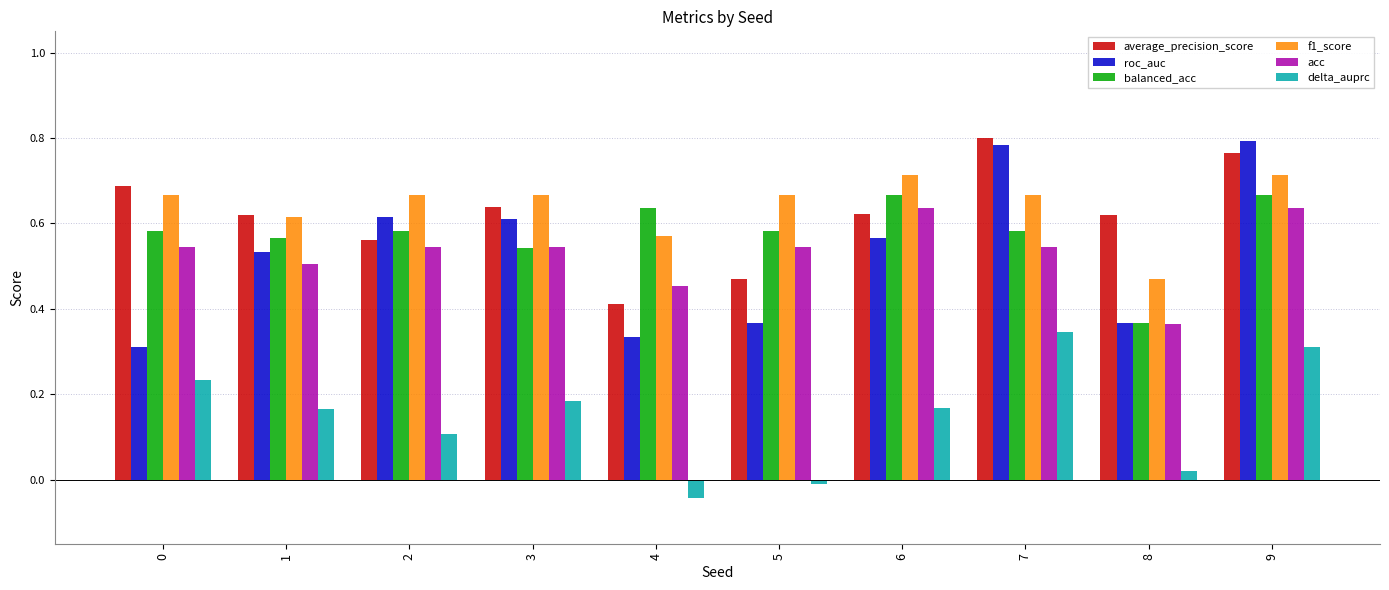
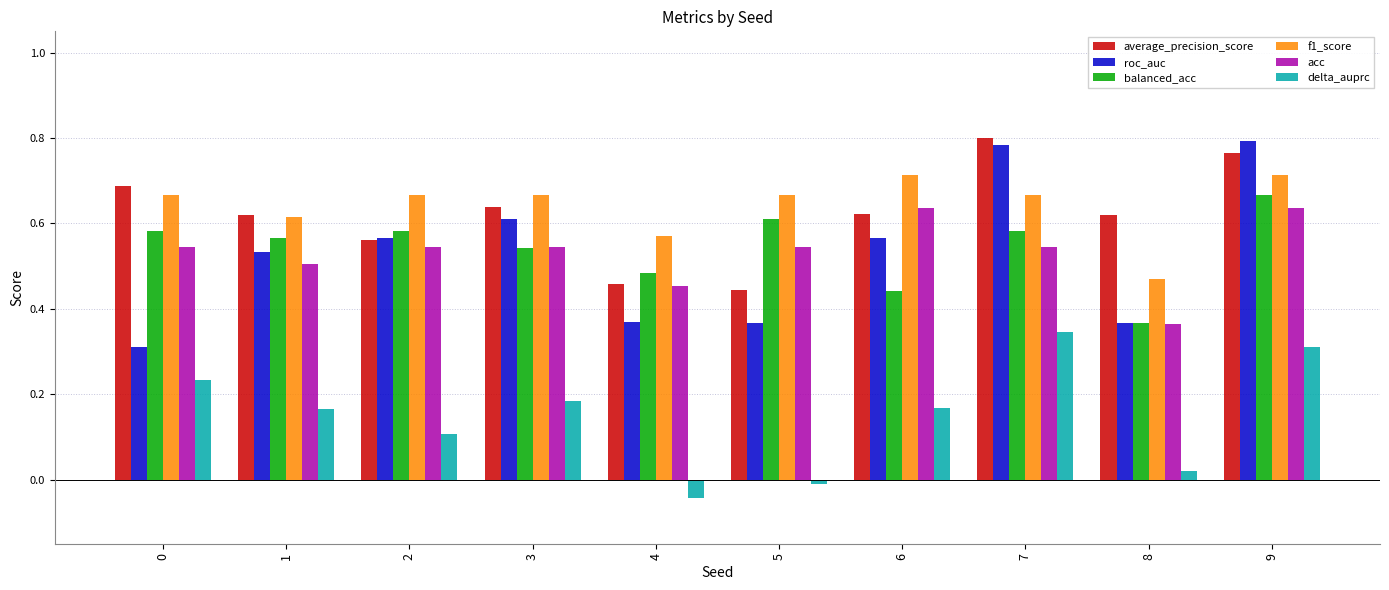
roc_auc, 2: 0.61 -> 0.57
average_precision_score, 4: 0.41 -> 0.46
roc_auc, 4: 0.33 -> 0.37
balanced_acc, 4: 0.64 -> 0.48
average_precision_score, 5: 0.47 -> 0.44
balanced_acc, 5: 0.58 -> 0.61
balanced_acc, 6: 0.67 -> 0.44
